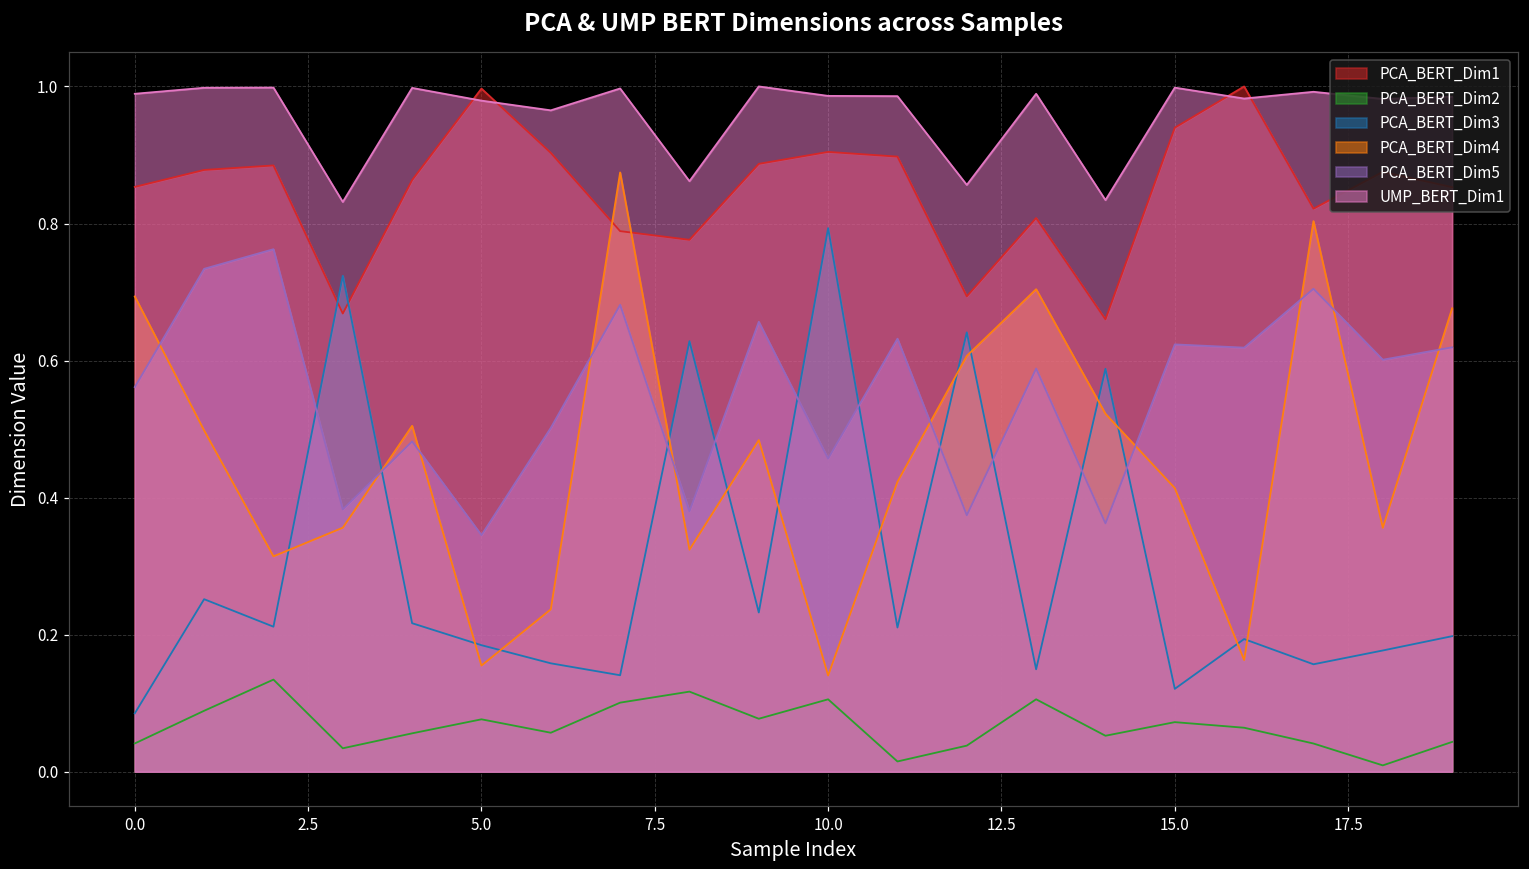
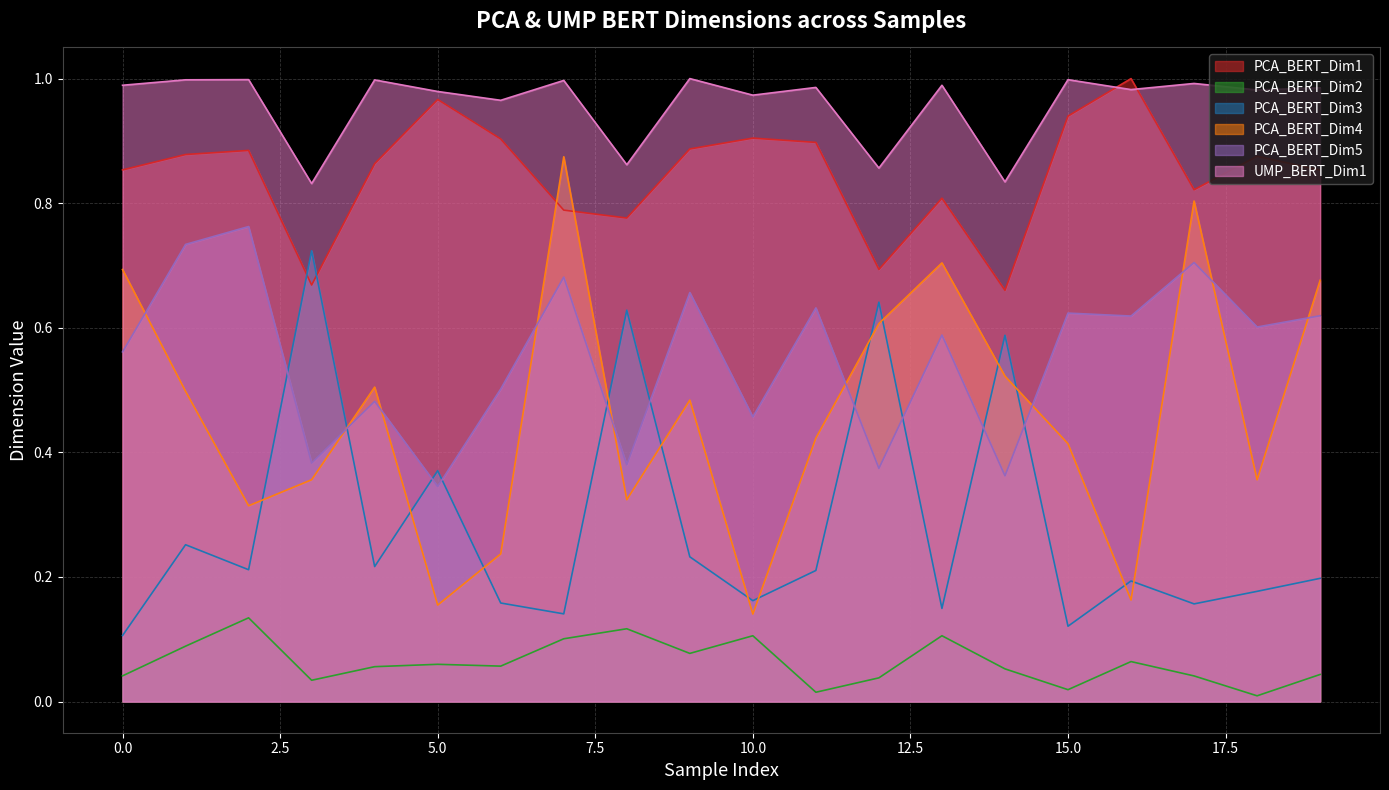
PCA_BERT_Dim3, 0.0: 0.09 -> 0.11
PCA_BERT_Dim1, 5.0: 1.00 -> 0.97
PCA_BERT_Dim2, 5.0: 0.08 -> 0.06
PCA_BERT_Dim3, 5.0: 0.18 -> 0.37
PCA_BERT_Dim3, 10.0: 0.79 -> 0.16
UMP_BERT_Dim1, 10.0: 0.99 -> 0.97
PCA_BERT_Dim2, 15.0: 0.07 -> 0.02
